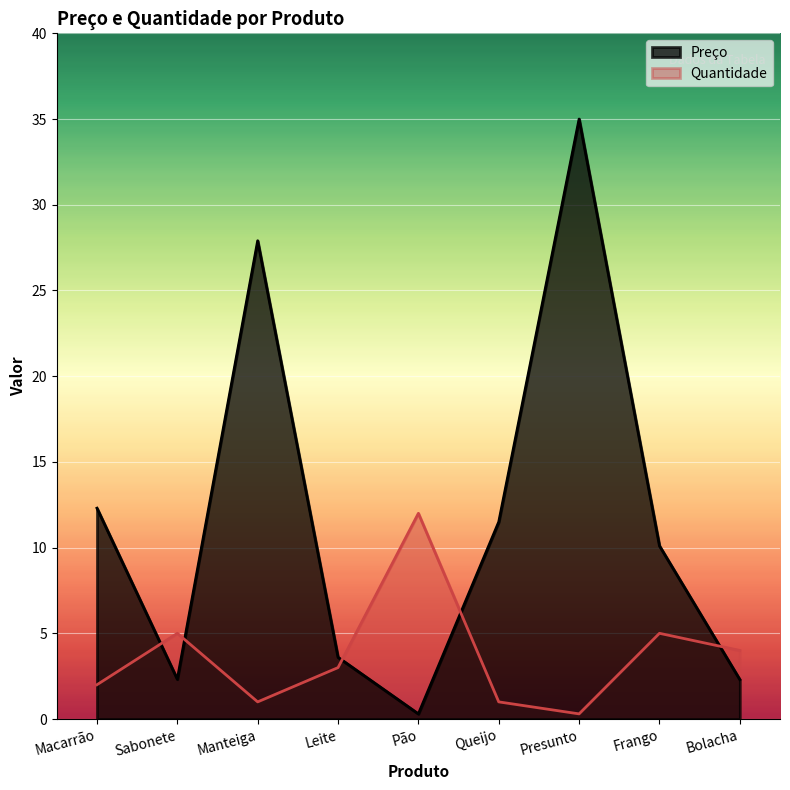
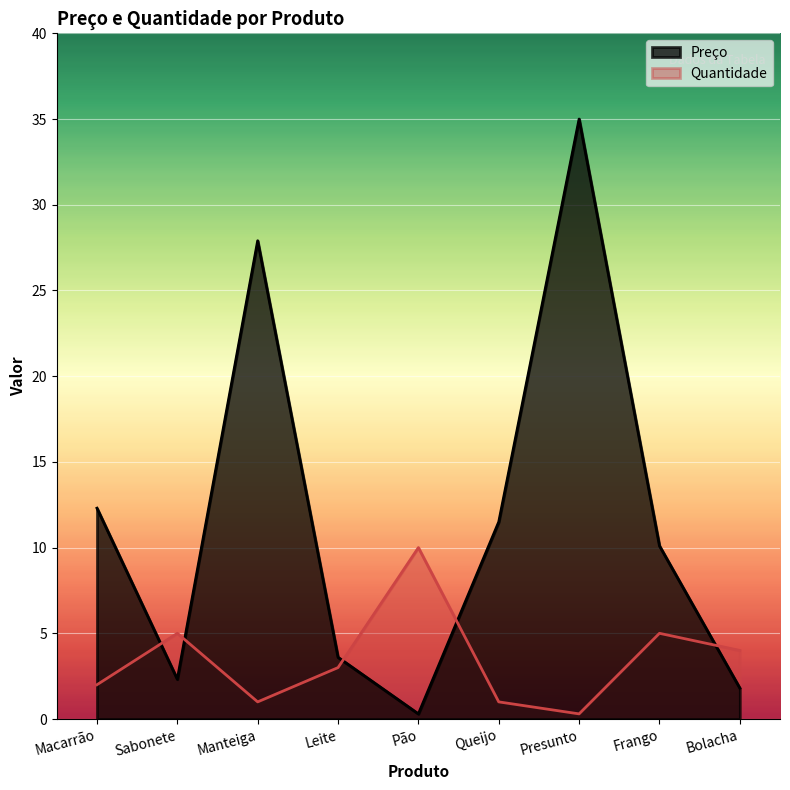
Quantidade, Pão: 12 -> 10
Preço, Bolacha: 2.3 -> 1.8
